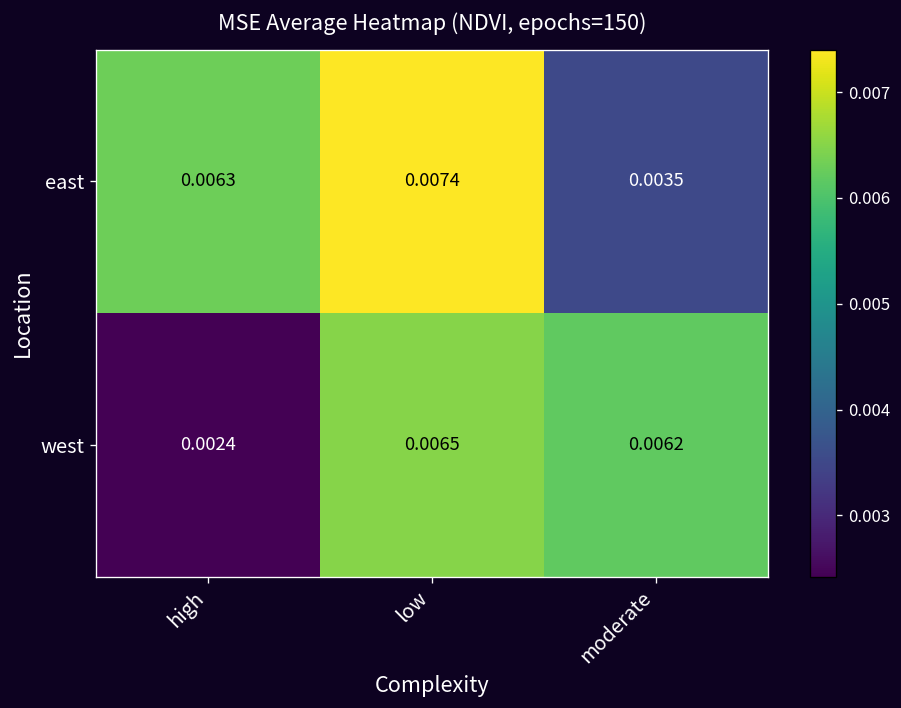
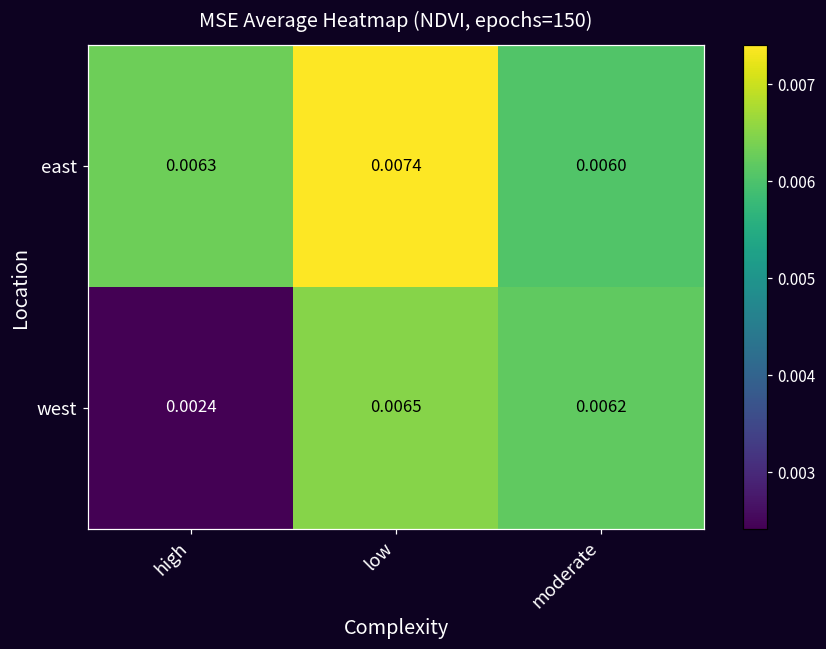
east, moderate: 0.0035 -> 0.0060
